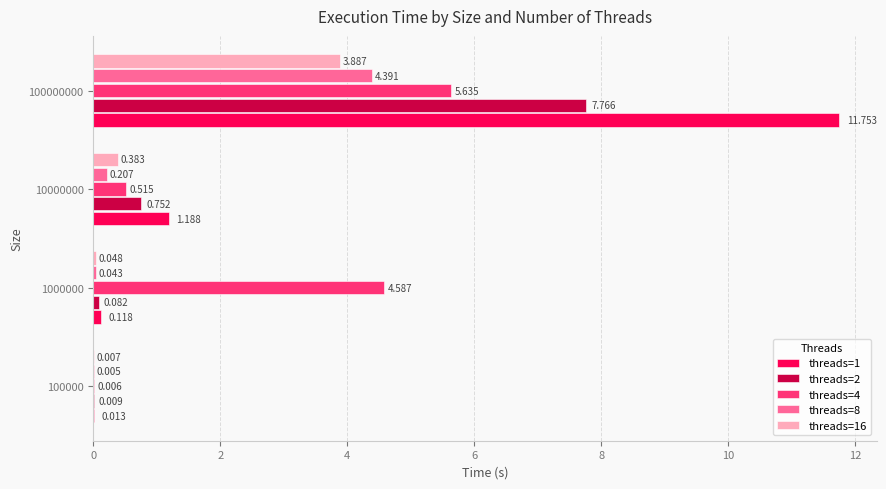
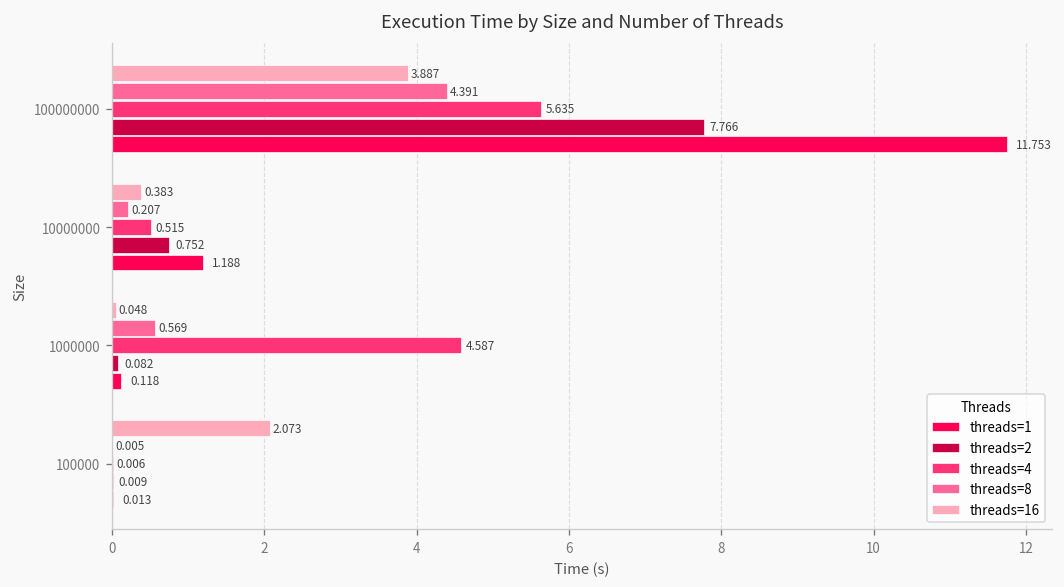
threads=8, 1000000: 0.043 -> 0.569
threads=16, 100000: 0.007 -> 2.073
